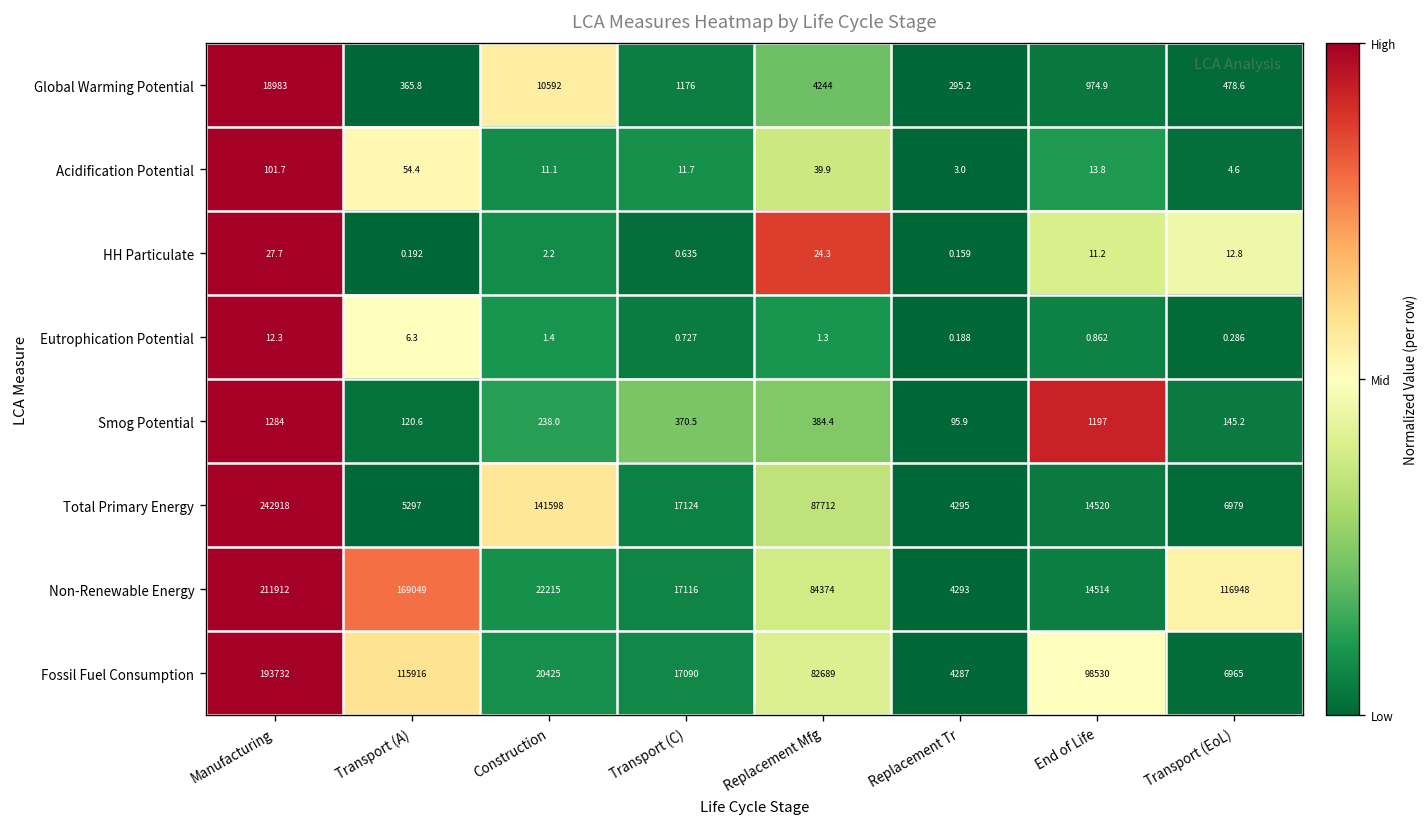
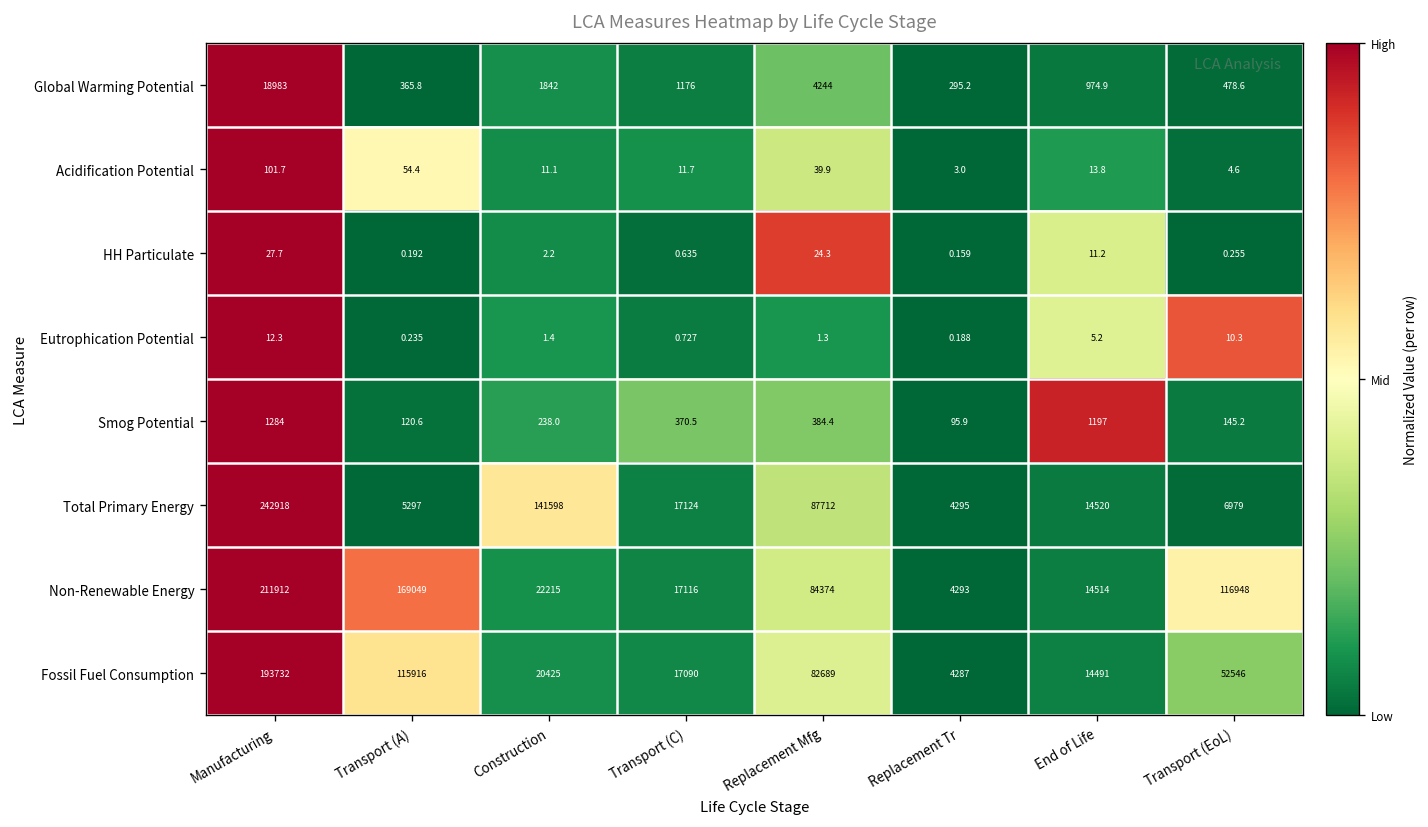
Global Warming Potential, Construction: 10592 -> 1842
HH Particulate, Transport (EoL): 12.8 -> 0.255
Eutrophication Potential, Transport (A): 6.3 -> 0.235
Eutrophication Potential, End of Life: 0.862 -> 5.2
Eutrophication Potential, Transport (EoL): 0.286 -> 10.3
Fossil Fuel Consumption, End of Life: 98530 -> 14491
Fossil Fuel Consumption, Transport (EoL): 6965 -> 52546
